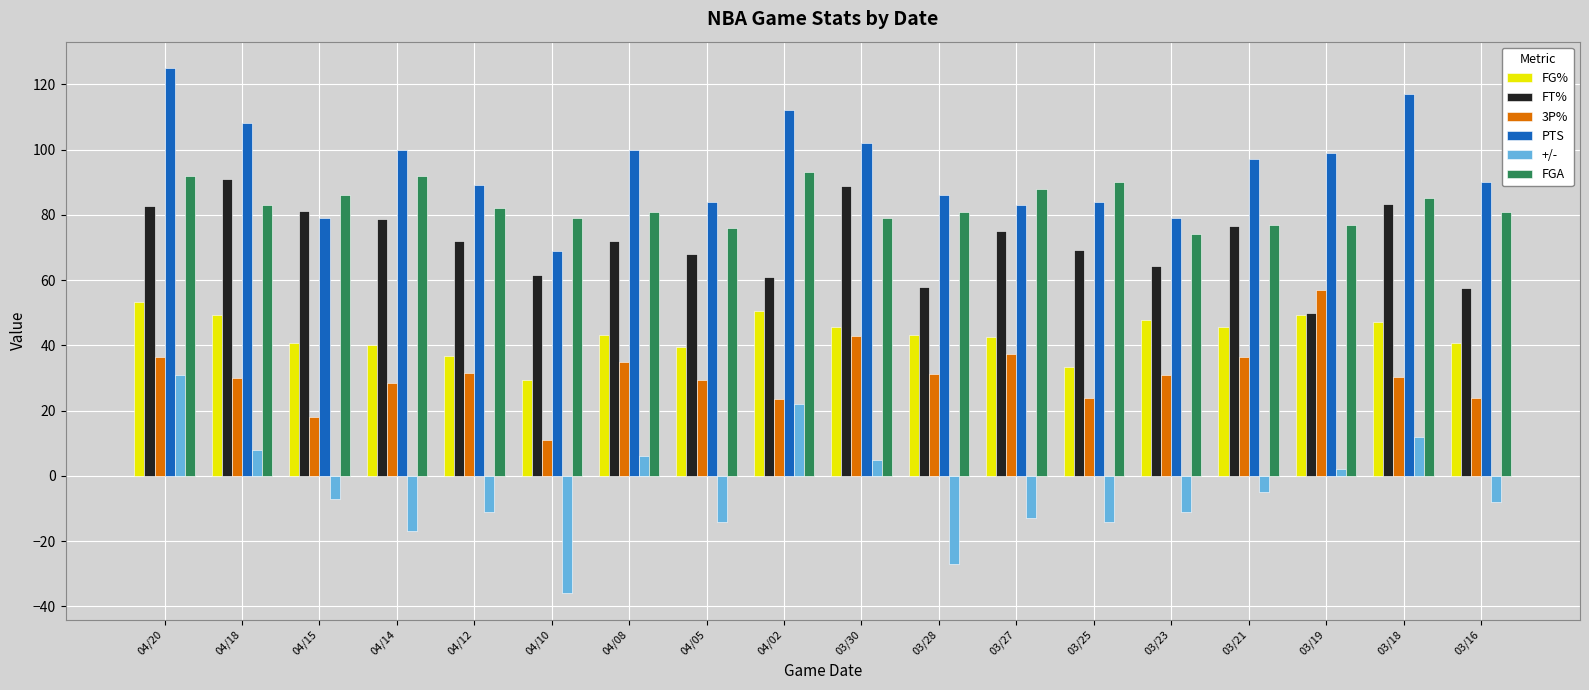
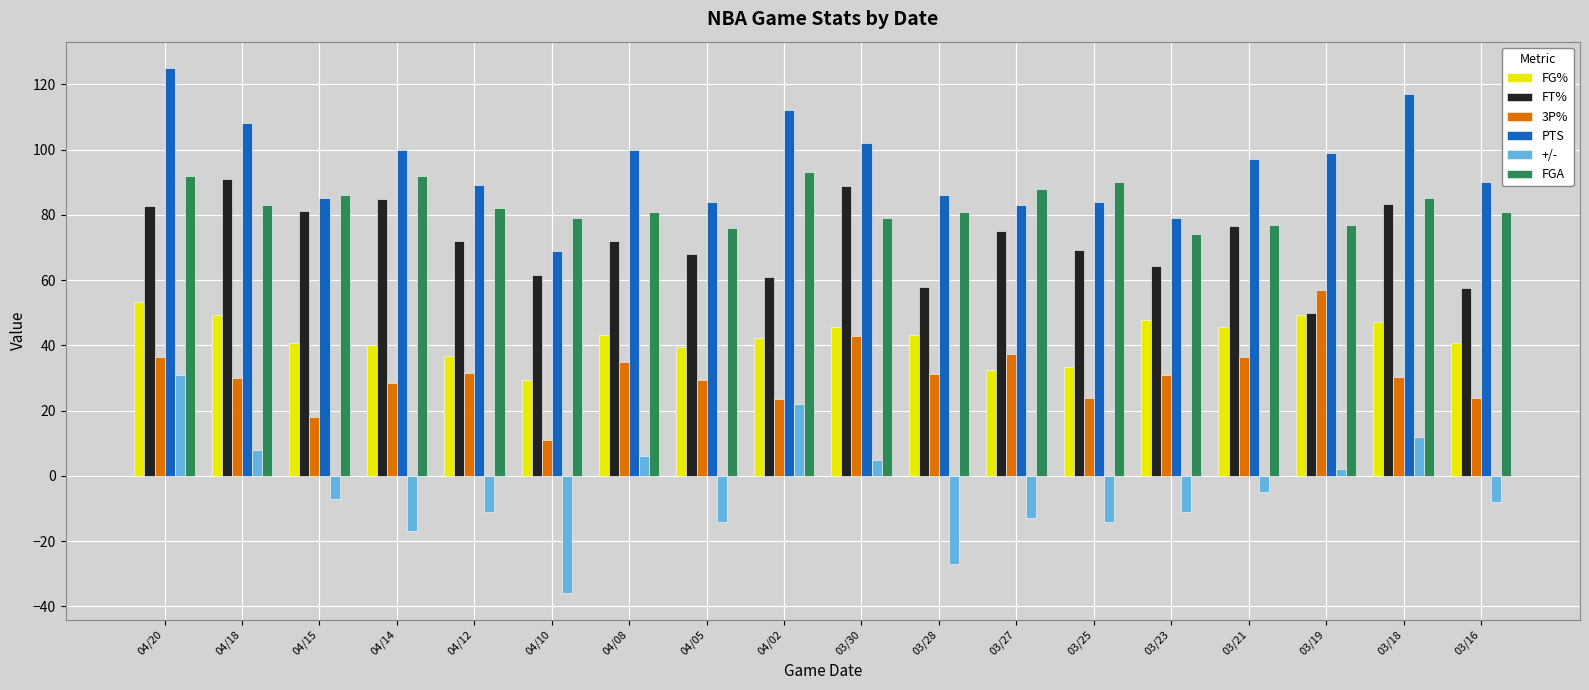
PTS, 04/15: 79 -> 85
FT%, 04/14: 79 -> 85
FG%, 04/02: 51 -> 42
FG%, 03/27: 43 -> 33
